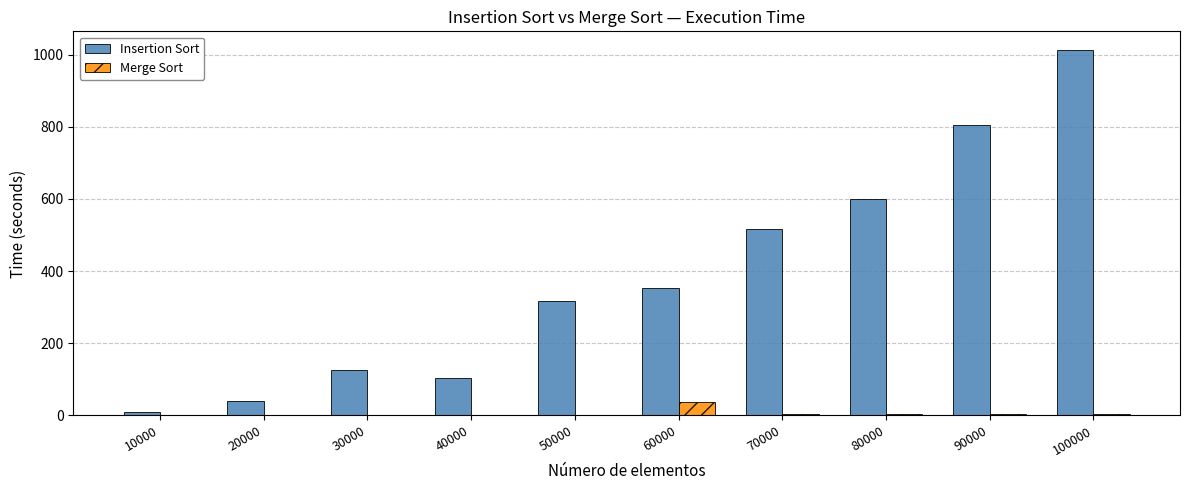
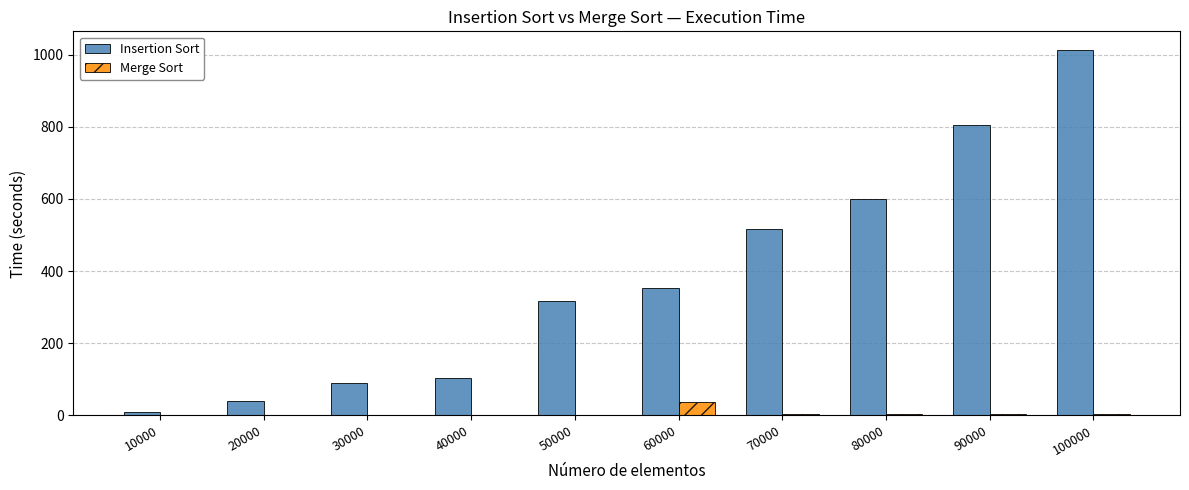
Insertion Sort, 30000: 130 -> 90
